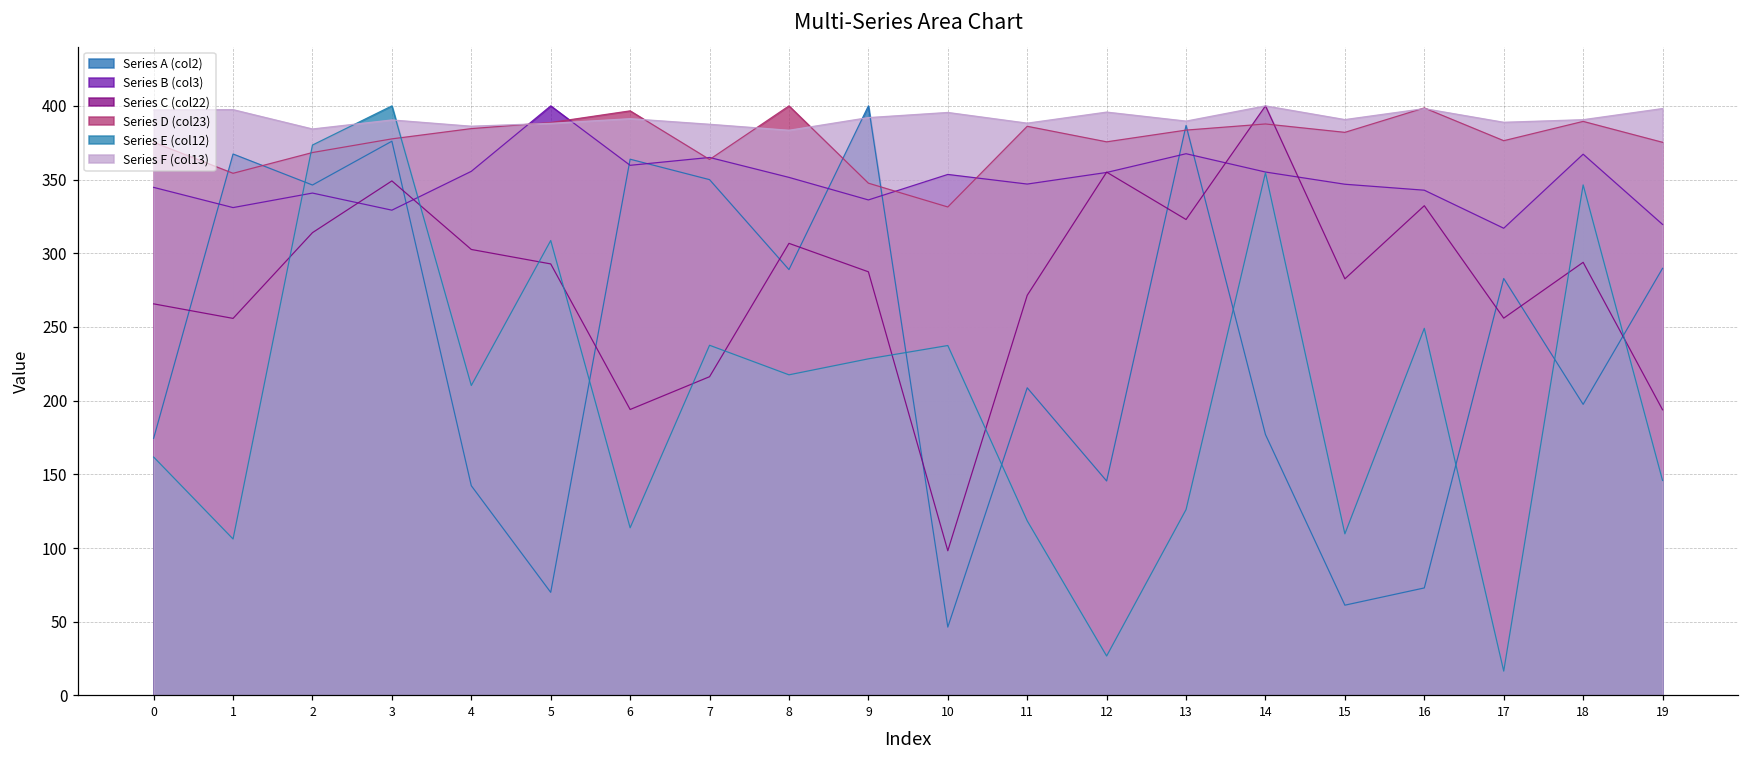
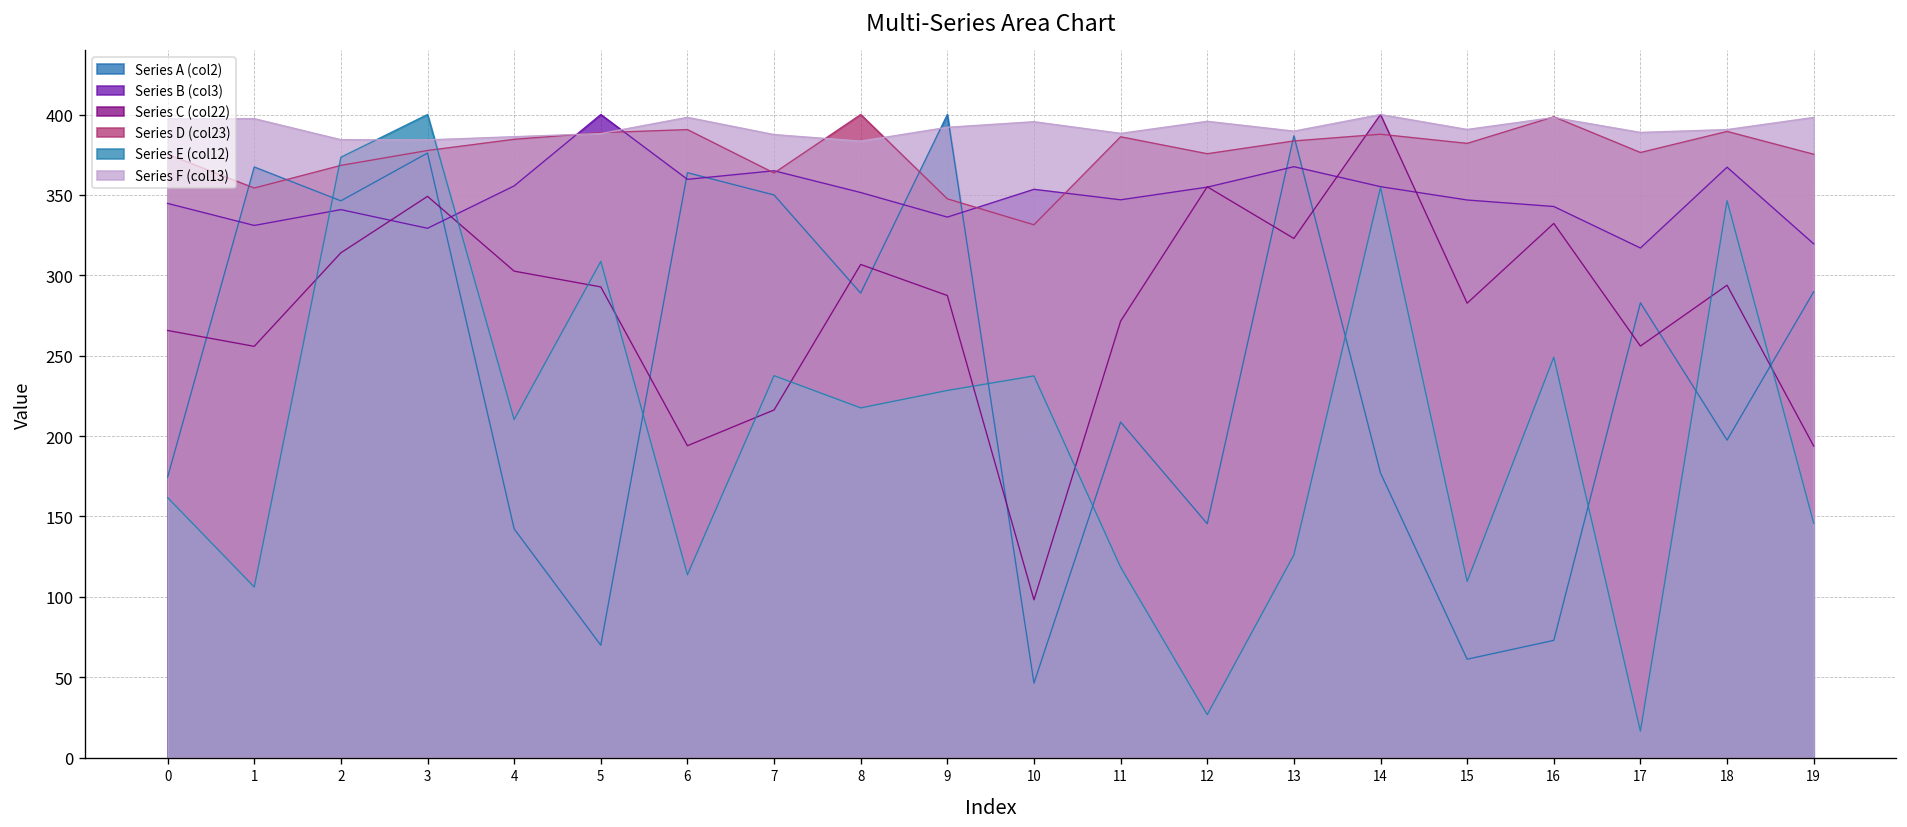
Series F (col13), 3: 390 -> 384
Series D (col23), 6: 397 -> 391
Series F (col13), 6: 391 -> 398
